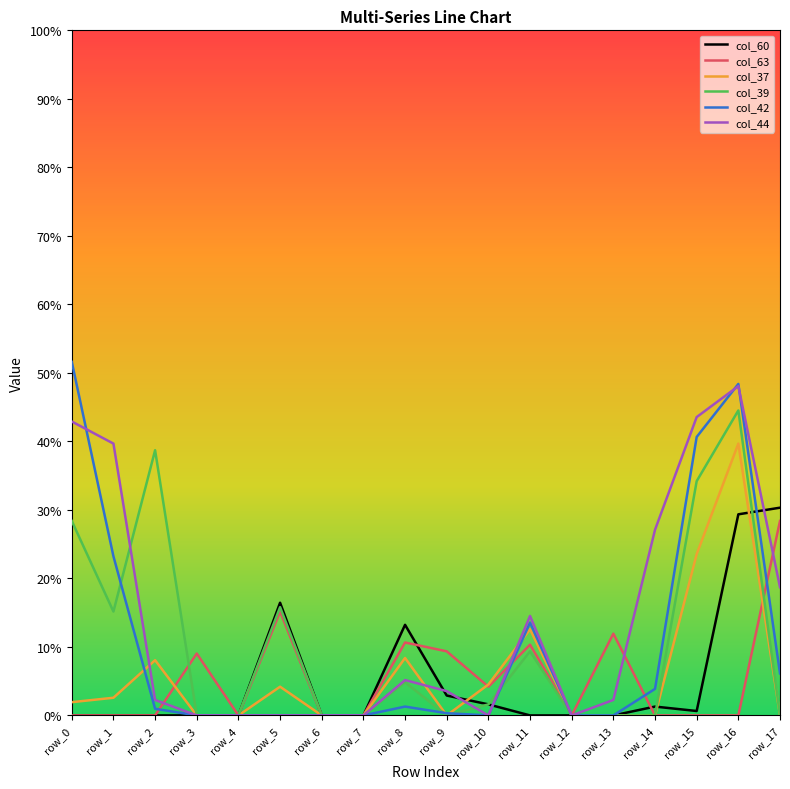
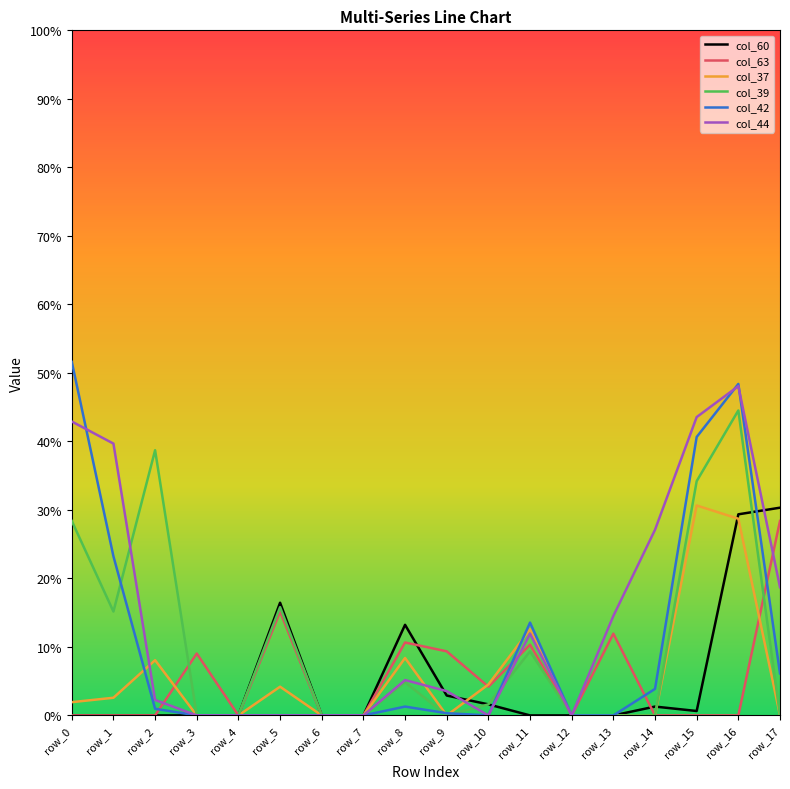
col_44, row_11: 15% -> 12%
col_44, row_13: 2% -> 15%
col_37, row_15: 24% -> 31%
col_37, row_16: 40% -> 29%
